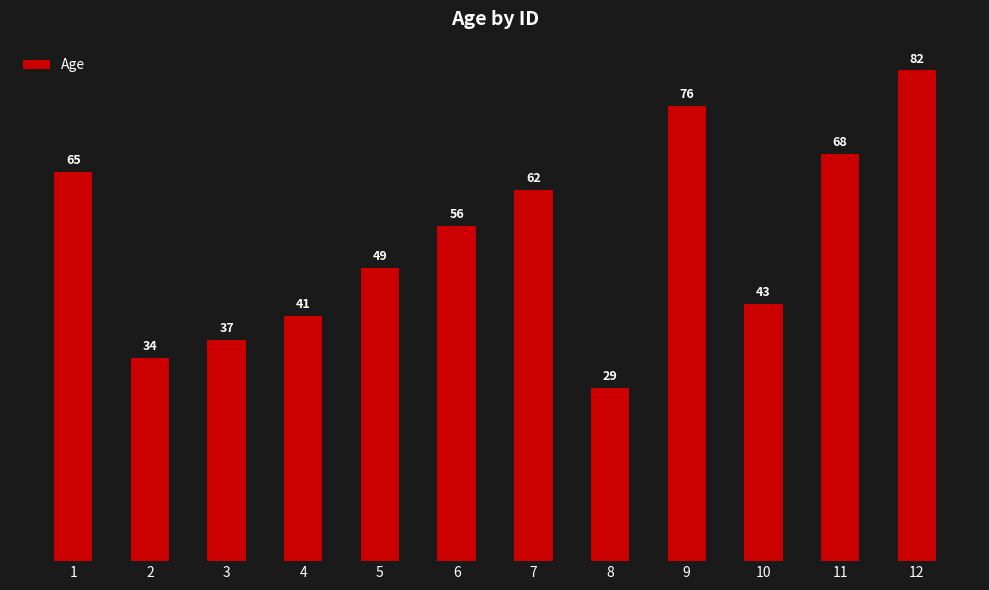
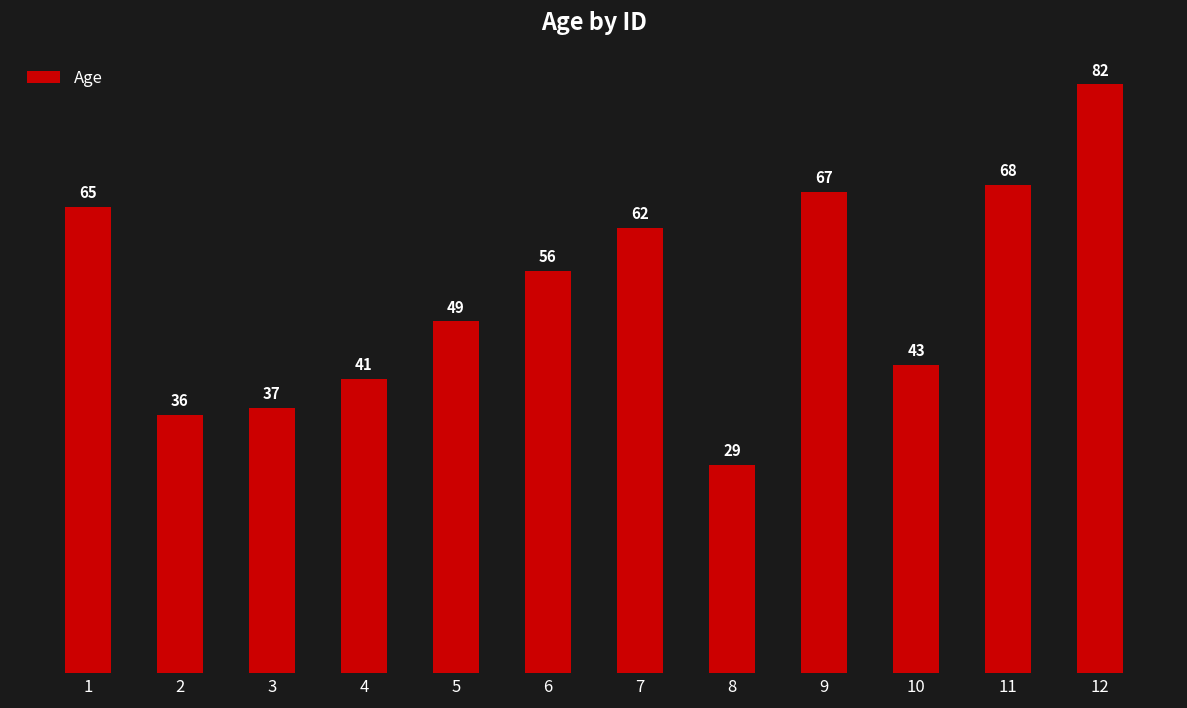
2: 34 -> 36
9: 76 -> 67
